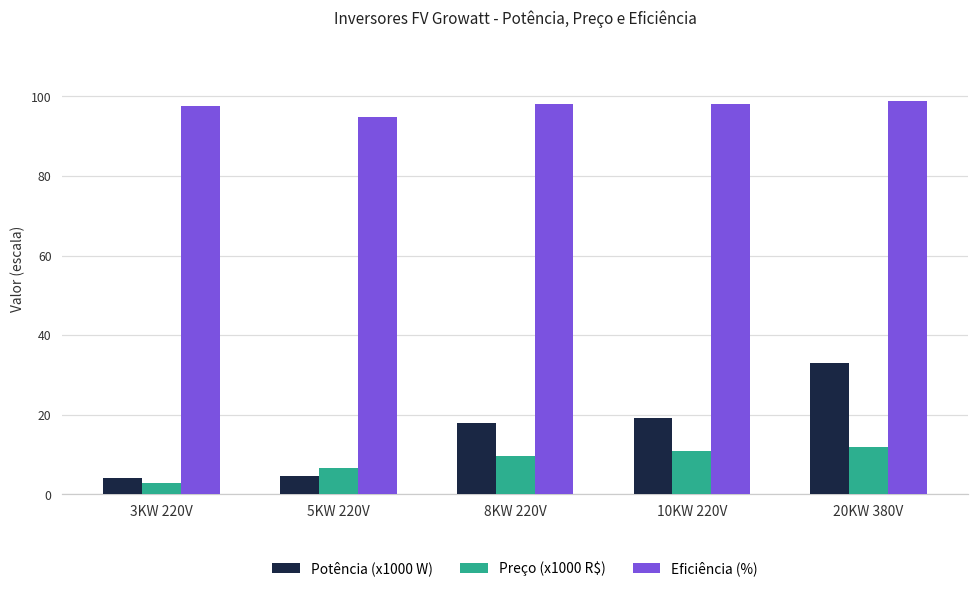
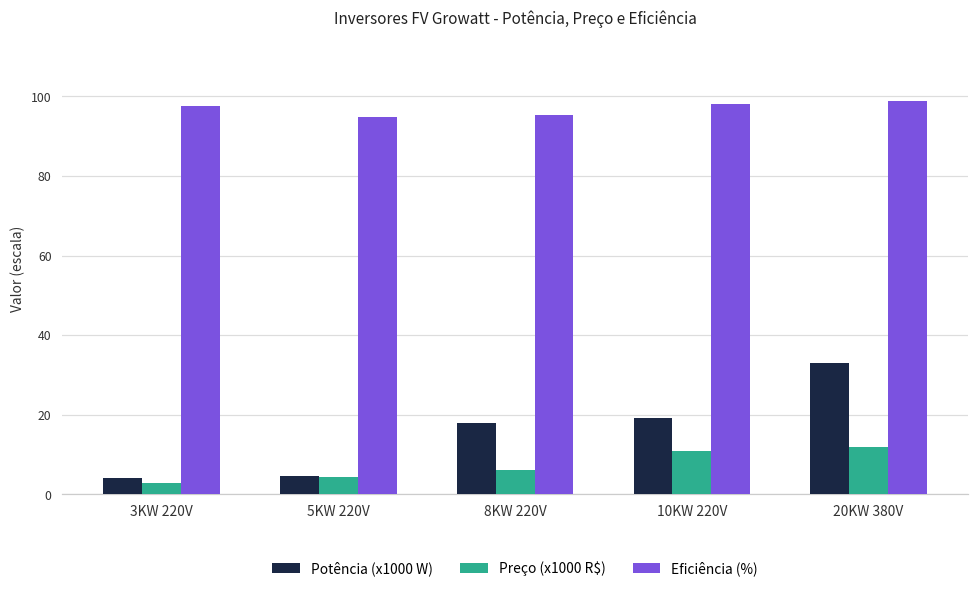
Preço (x1000 R$), 5KW 220V: 7 -> 4
Preço (x1000 R$), 8KW 220V: 10 -> 6
Eficiência (%), 8KW 220V: 98 -> 95
